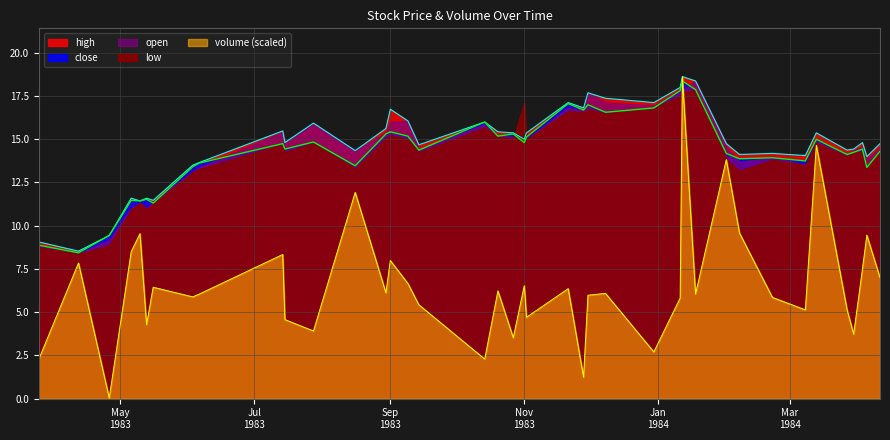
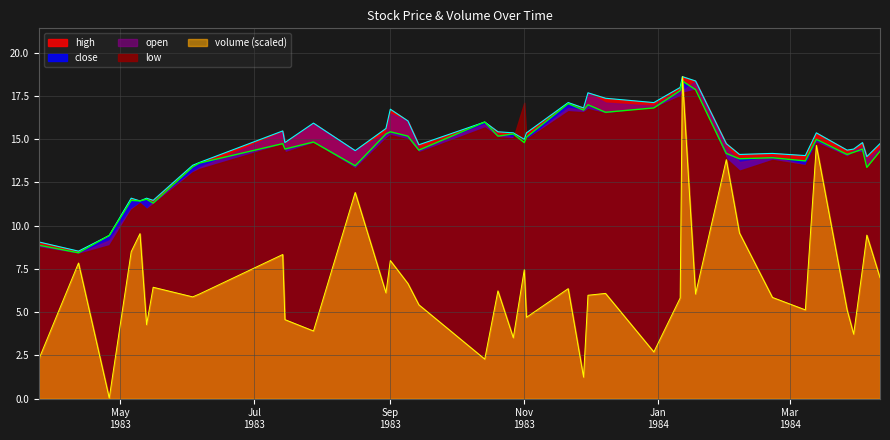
open, Sep 1983: 16.0 -> 16.5
volume (scaled), Nov 1983: 6.5 -> 7.5
